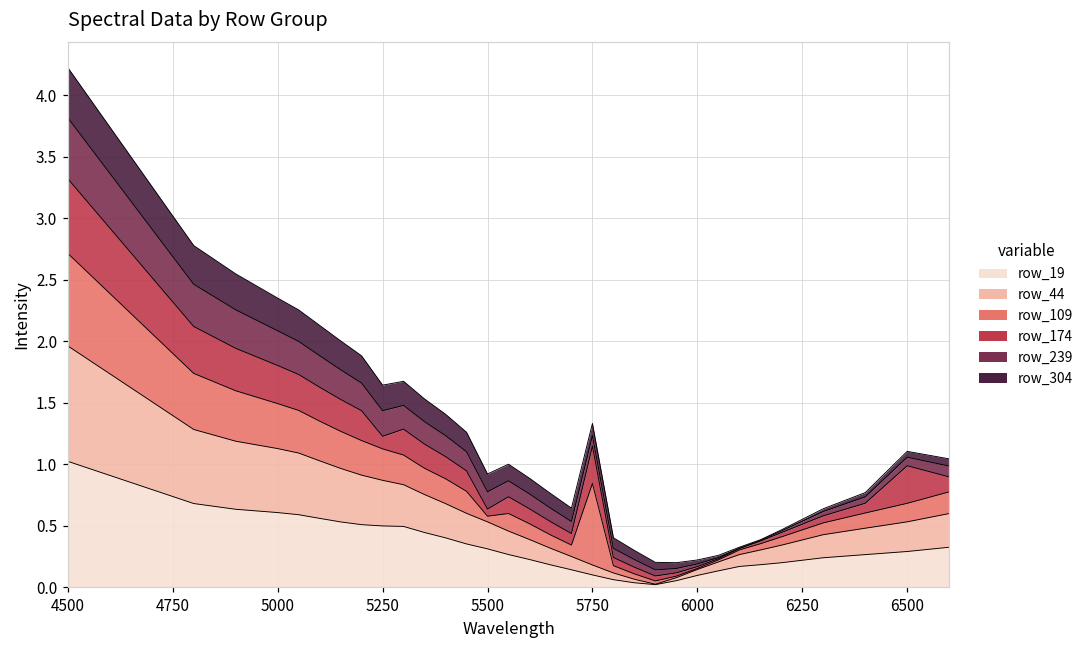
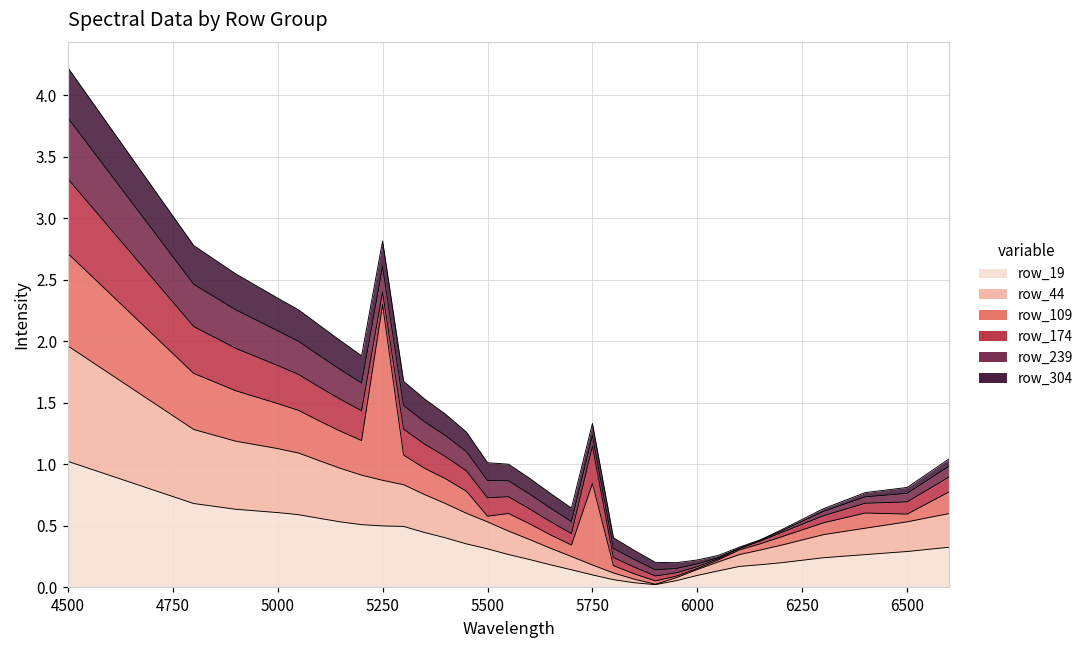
row_109, 5250: 0.26 -> 1.43
row_174, 5500: 0.06 -> 0.15
row_109, 6500: 0.15 -> 0.06
row_174, 6500: 0.31 -> 0.10
